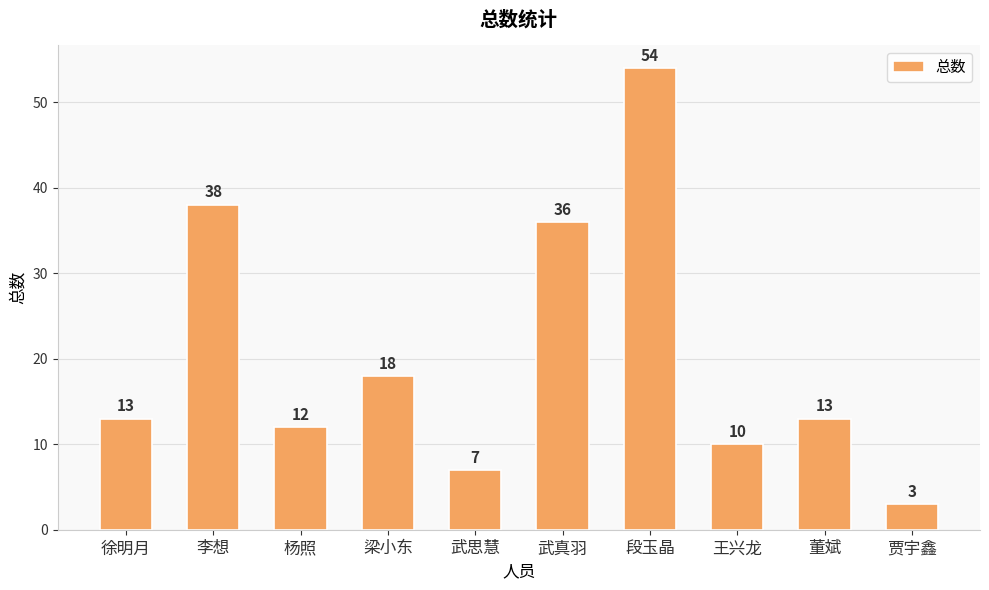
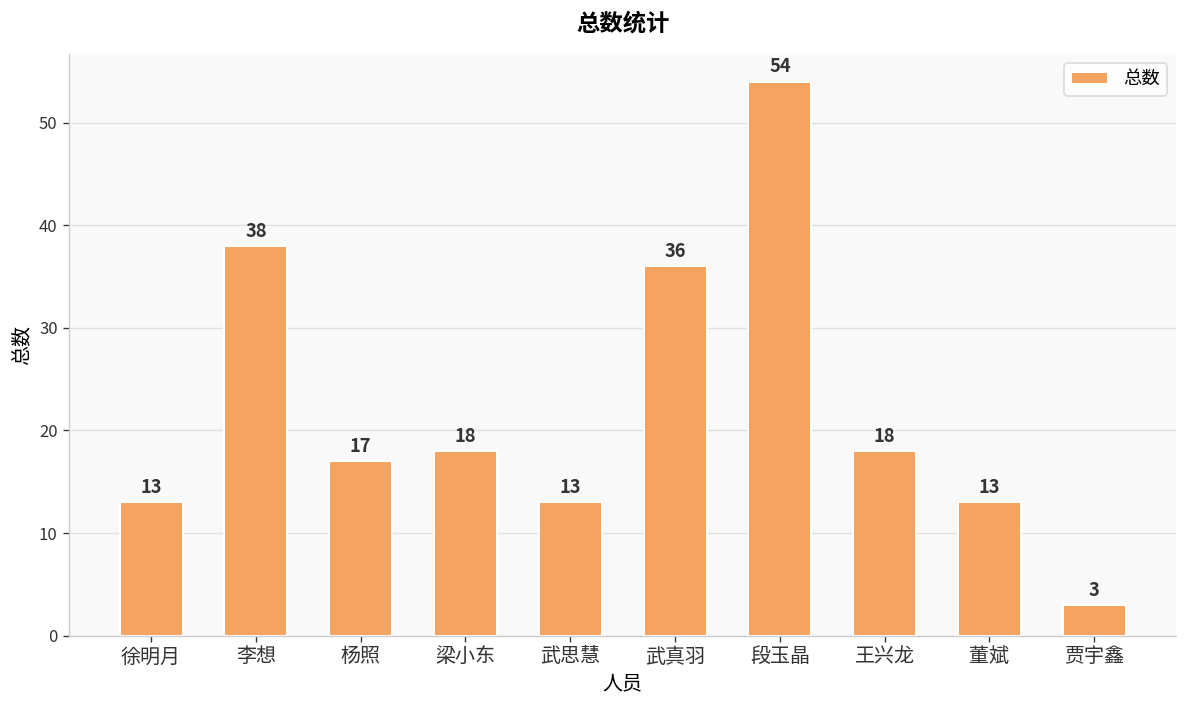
杨照: 12 -> 17
武思慧: 7 -> 13
王兴龙: 10 -> 18
